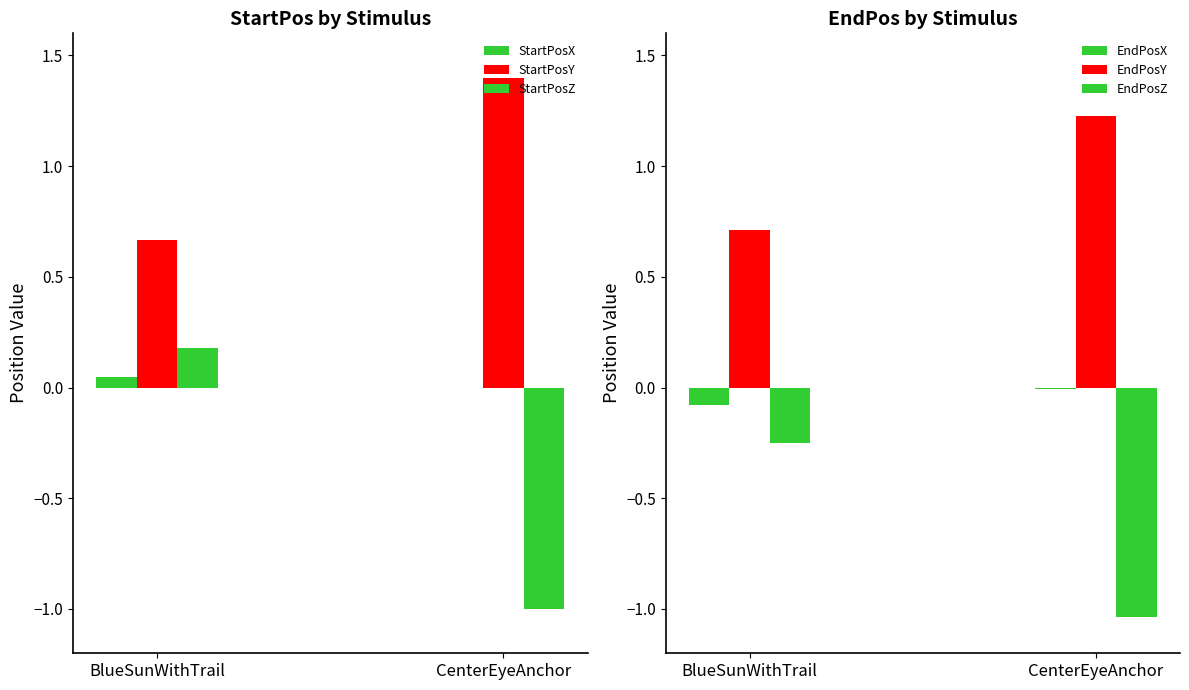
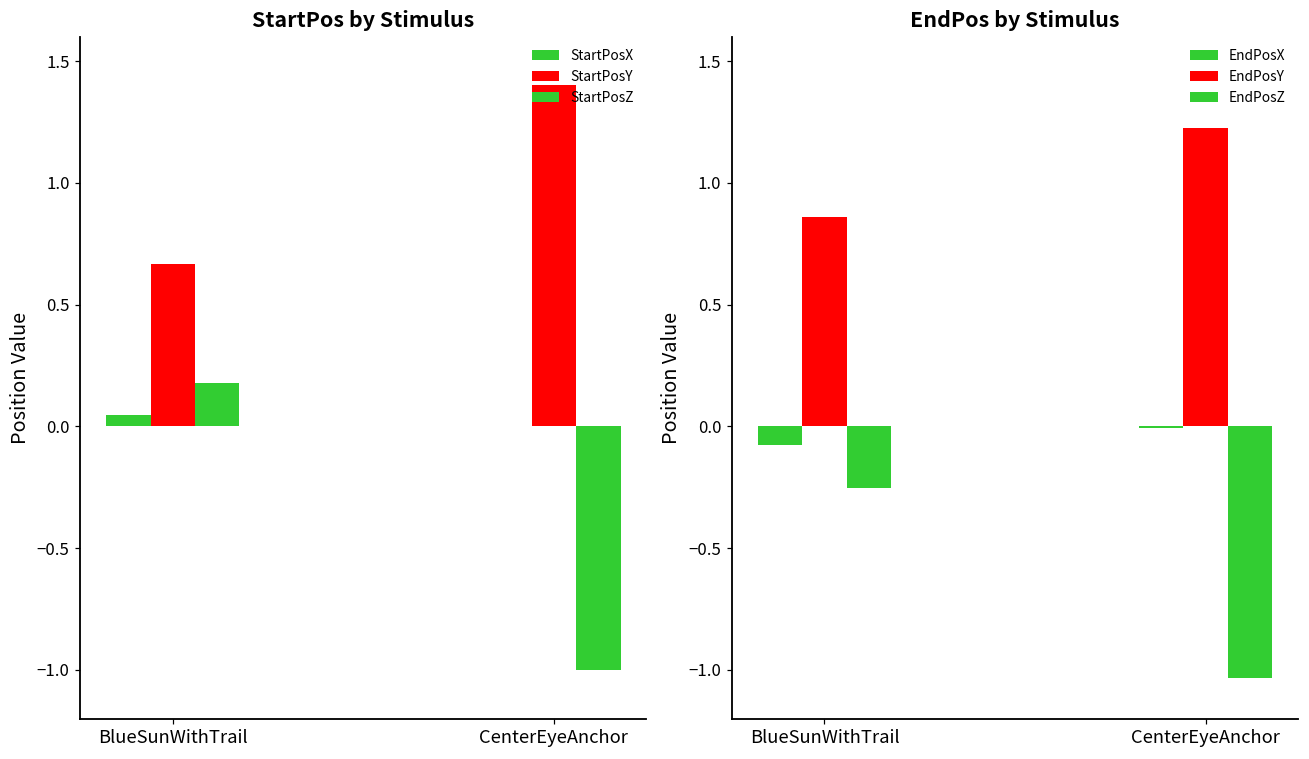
EndPos by Stimulus, EndPosY, BlueSunWithTrail: 0.71 -> 0.86
